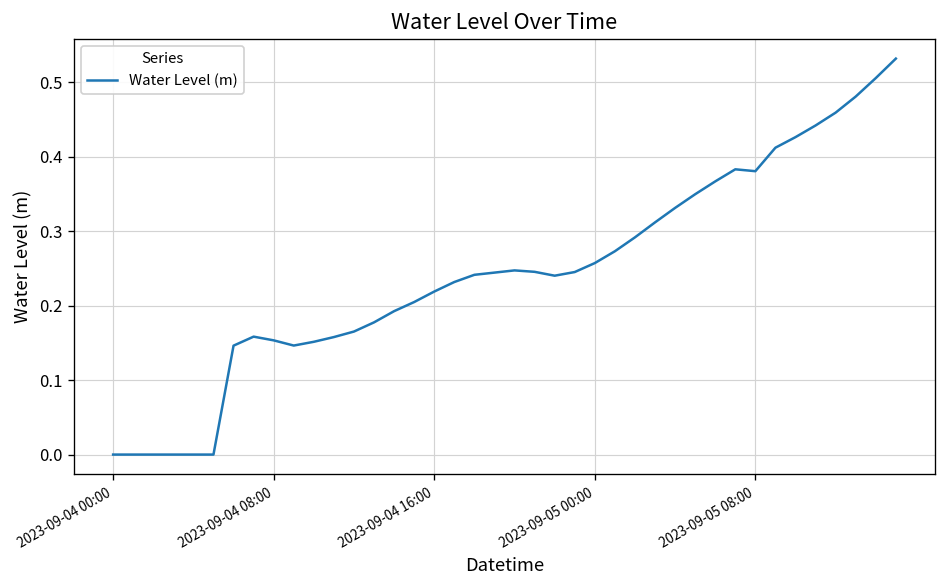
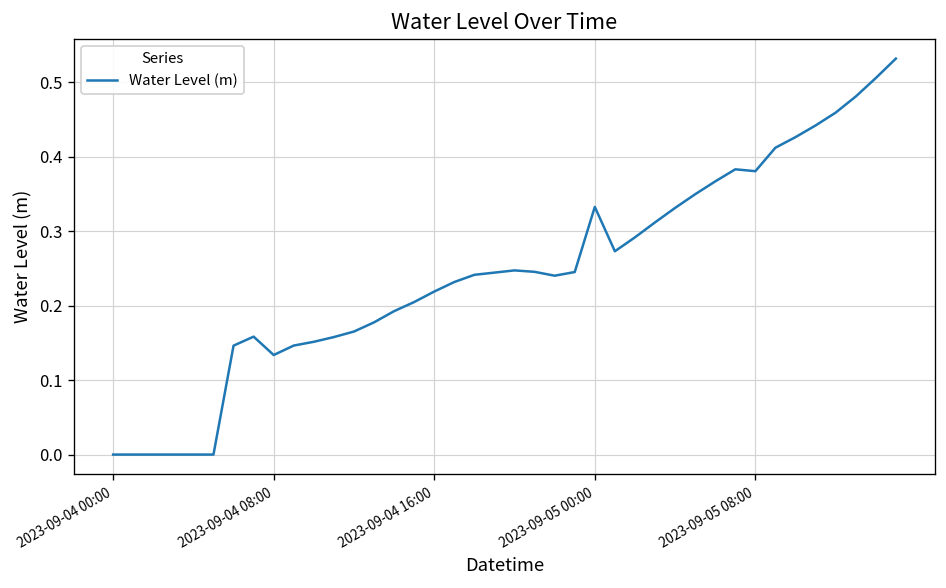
2023-09-04 08:00: 0.15 -> 0.13
2023-09-05 00:00: 0.26 -> 0.33
